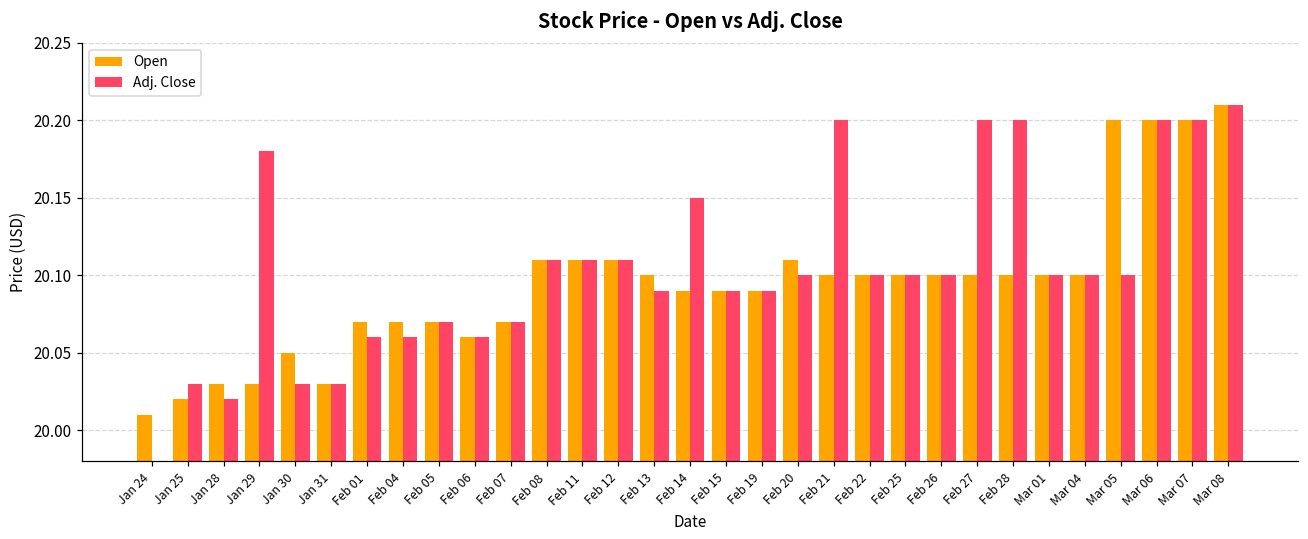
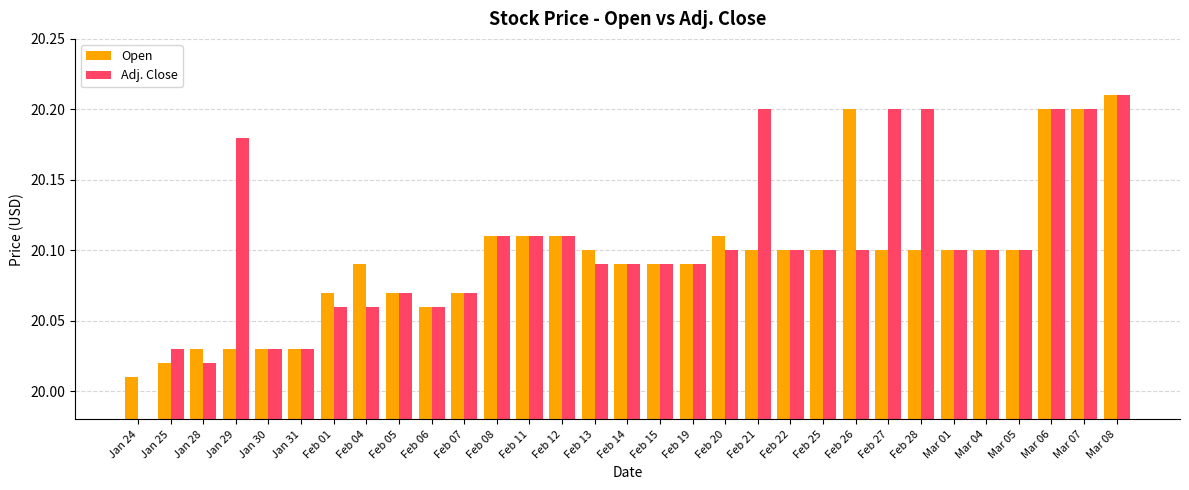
Open, Jan 30: 20.05 -> 20.03
Open, Feb 04: 20.07 -> 20.09
Adj. Close, Feb 14: 20.15 -> 20.09
Open, Feb 26: 20.1 -> 20.2
Open, Mar 05: 20.2 -> 20.1
